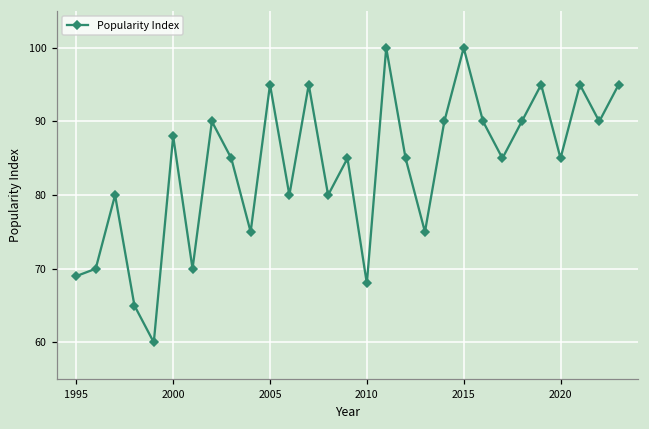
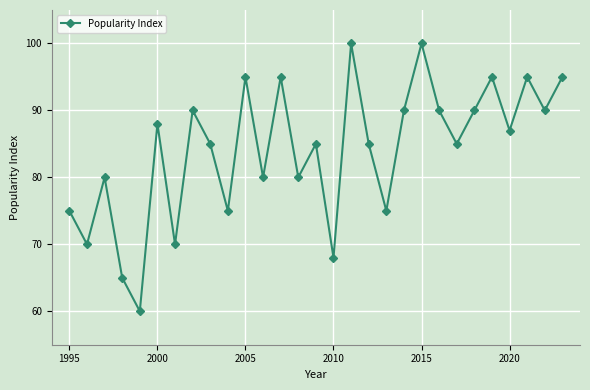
1995: 69 -> 75
2020: 85 -> 87
